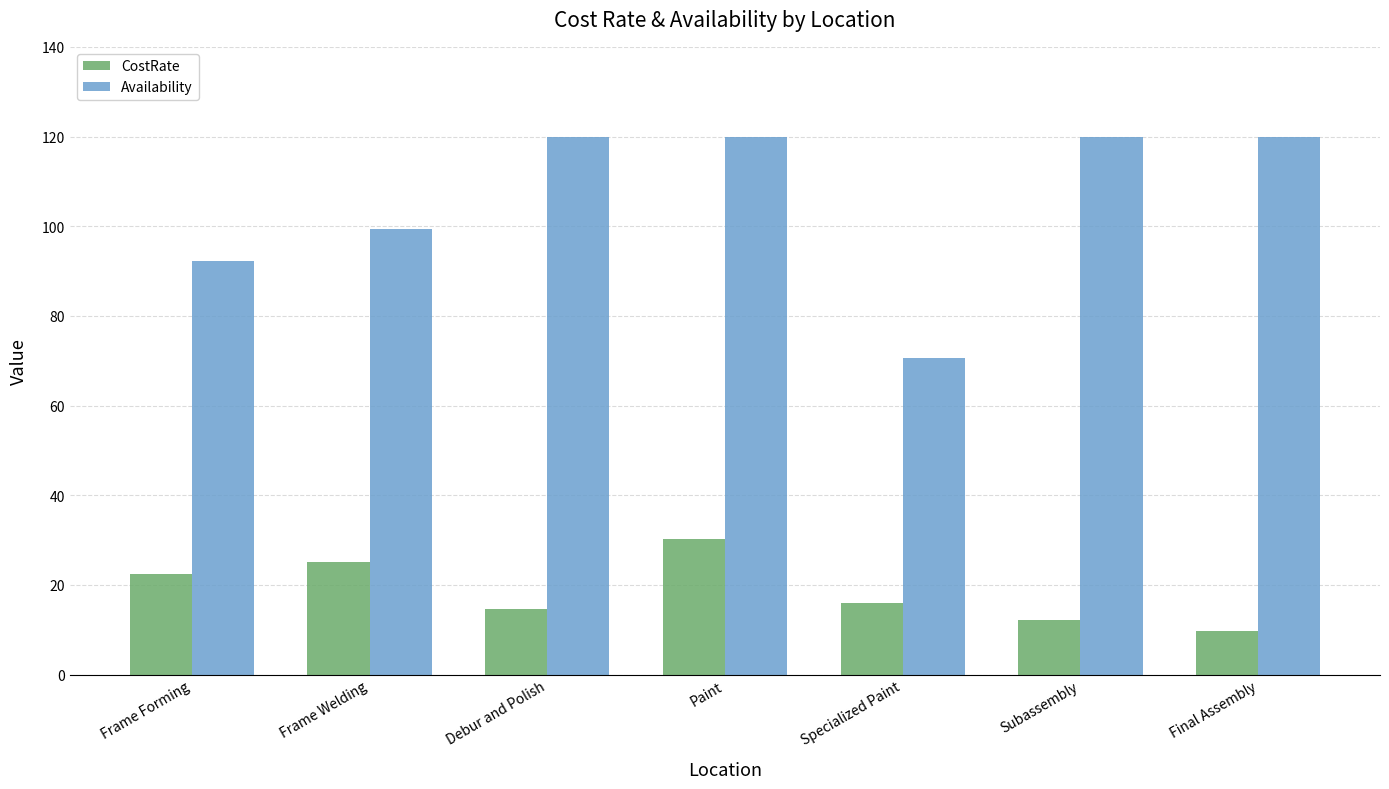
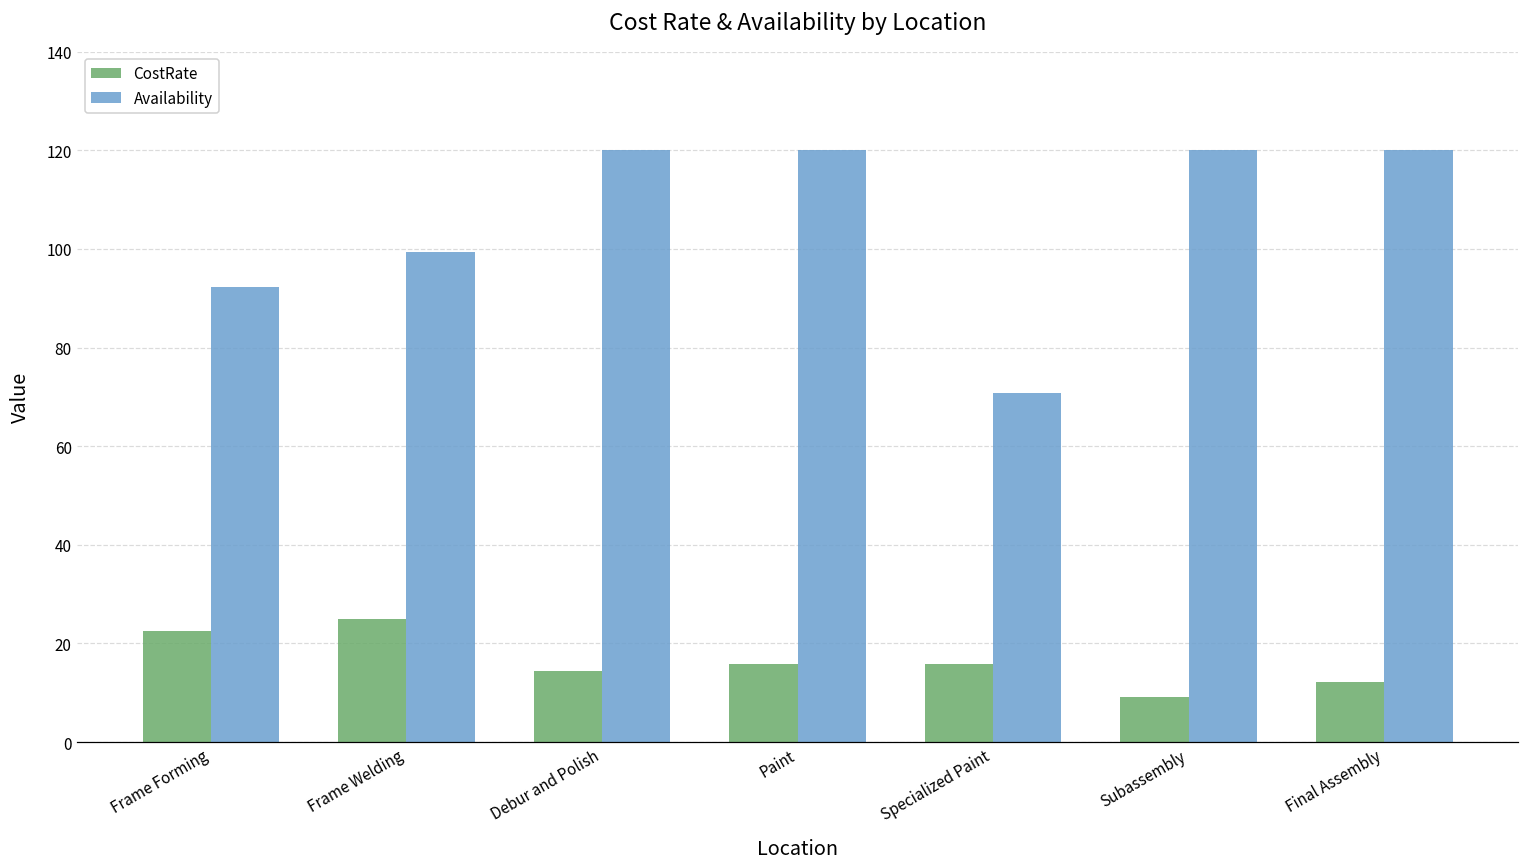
CostRate, Paint: 30 -> 16
CostRate, Subassembly: 12 -> 9
CostRate, Final Assembly: 10 -> 12
